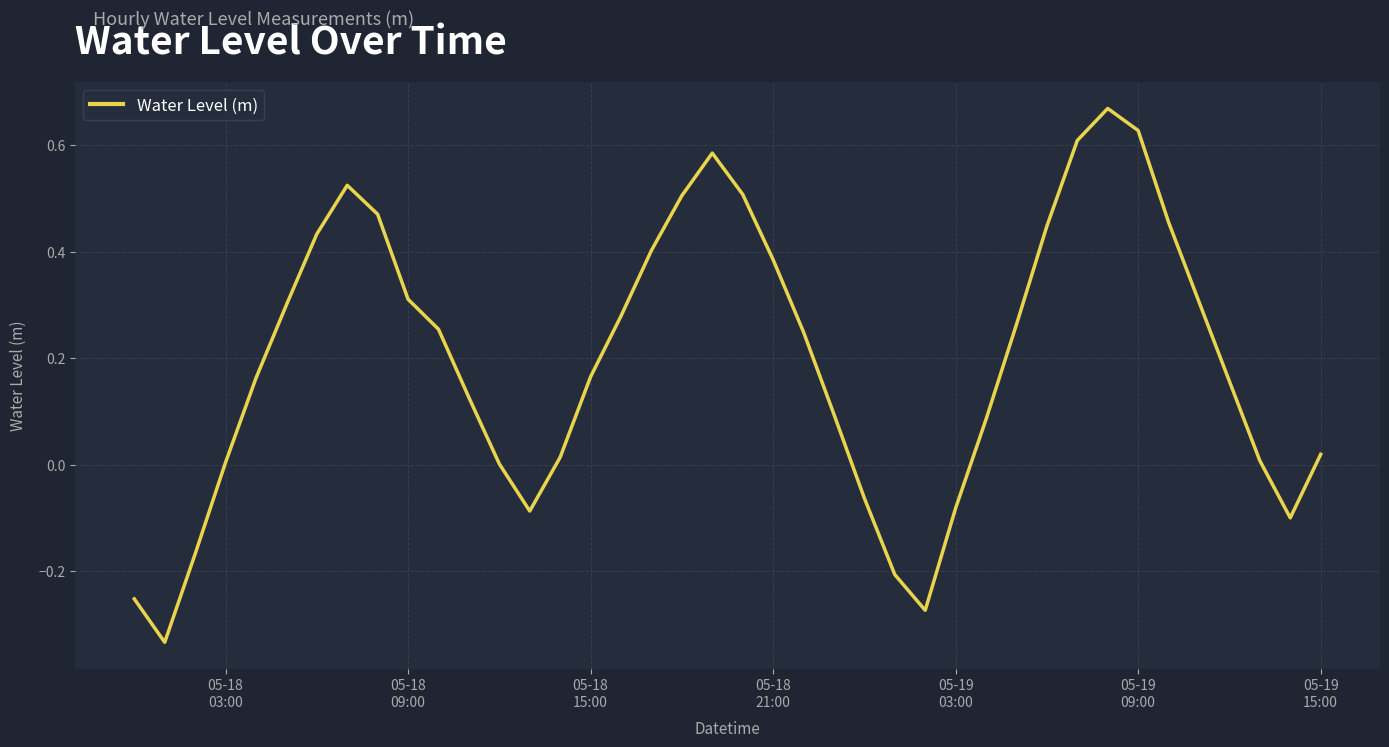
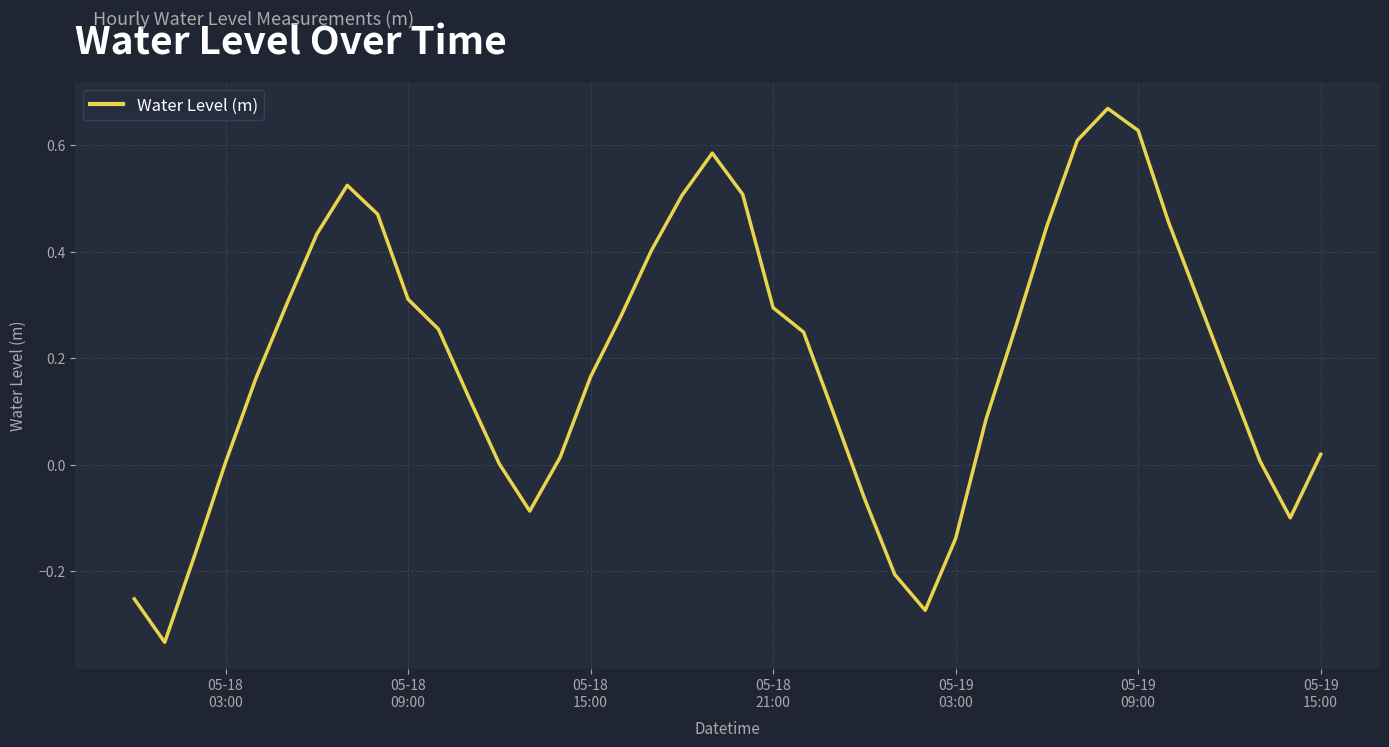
05-18 21:00: 0.39 -> 0.29
05-19 03:00: -0.08 -> -0.14
